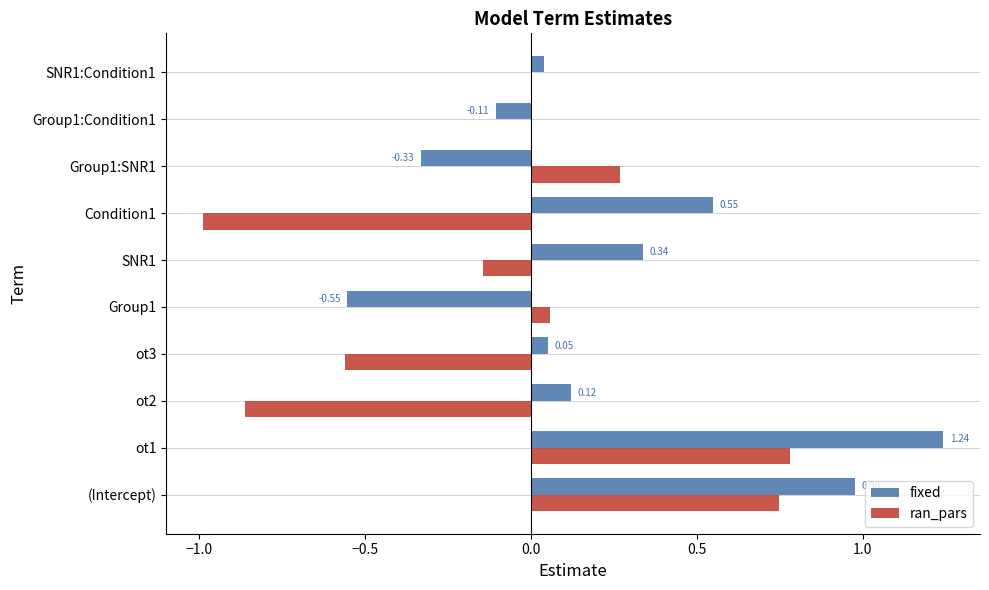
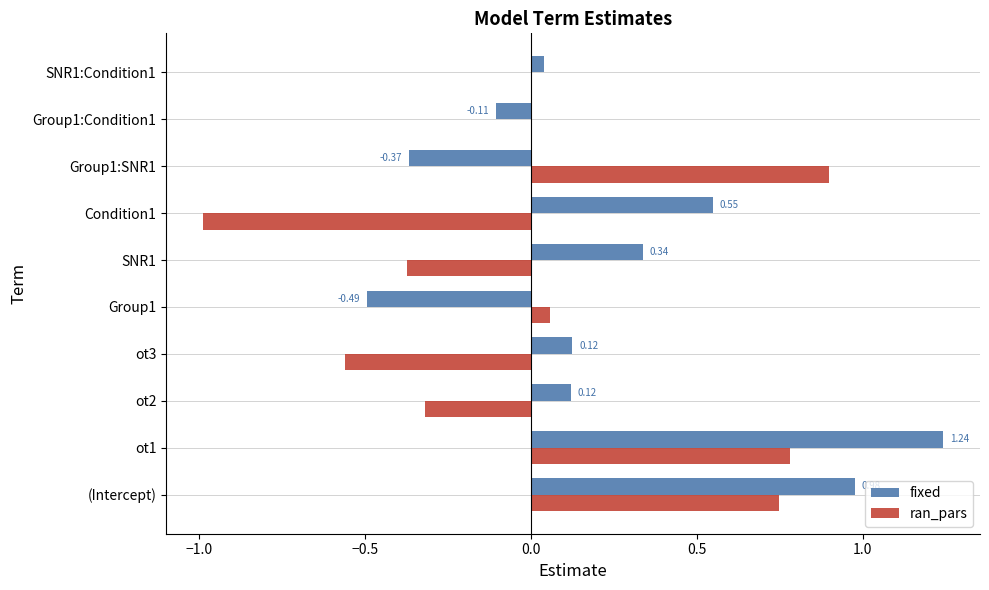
fixed, Group1:SNR1: -0.33 -> -0.37
ran_pars, Group1:SNR1: 0.27 -> 0.90
ran_pars, SNR1: -0.15 -> -0.37
fixed, Group1: -0.55 -> -0.49
fixed, ot3: 0.05 -> 0.12
ran_pars, ot2: -0.86 -> -0.32
